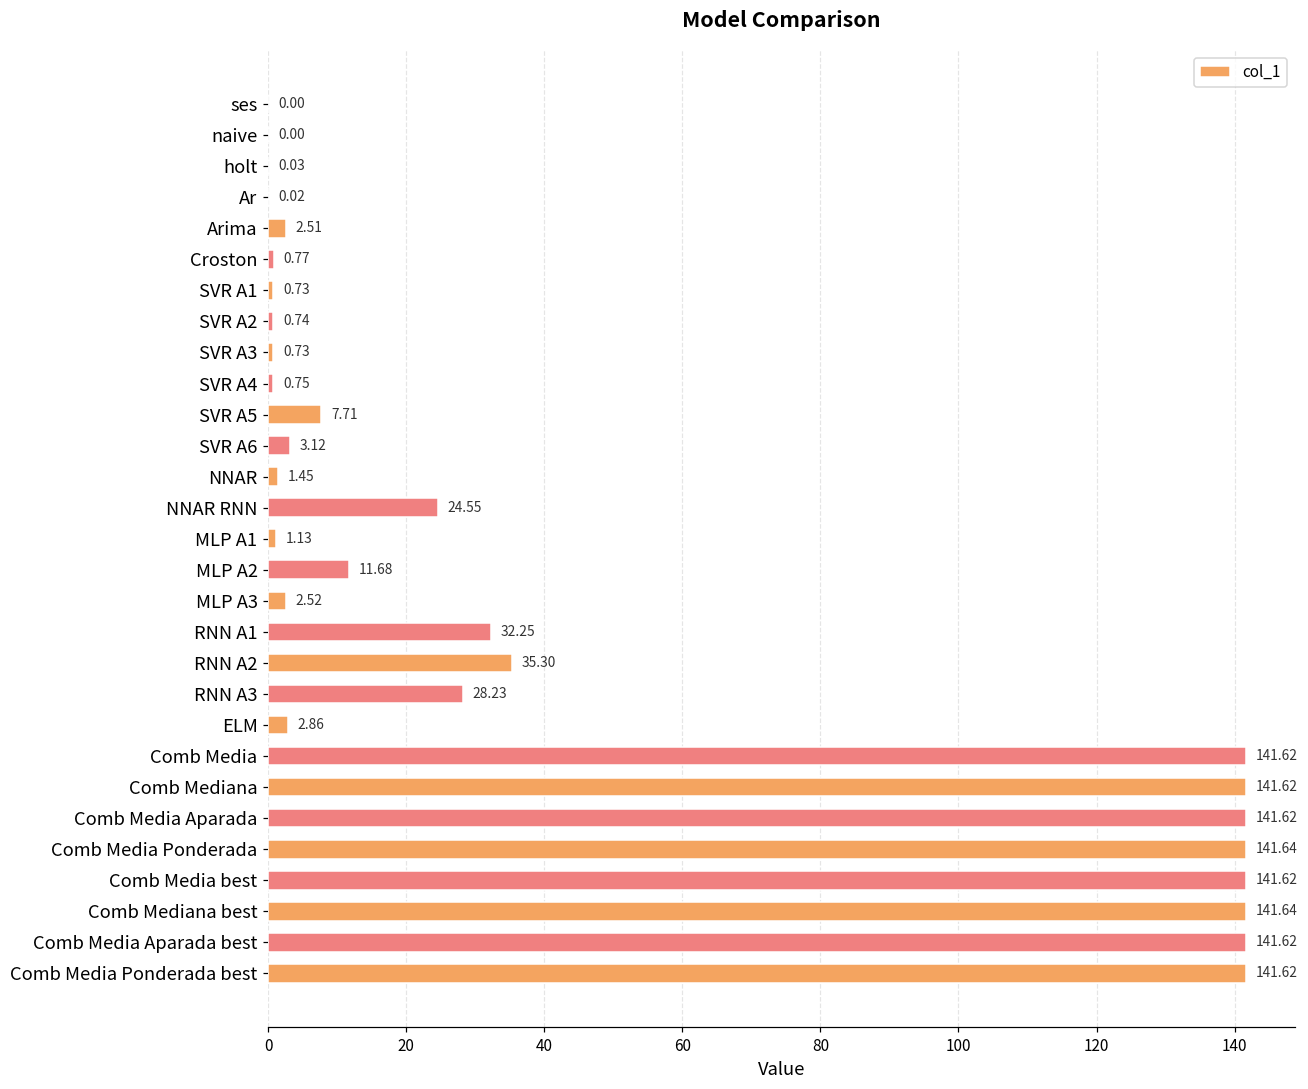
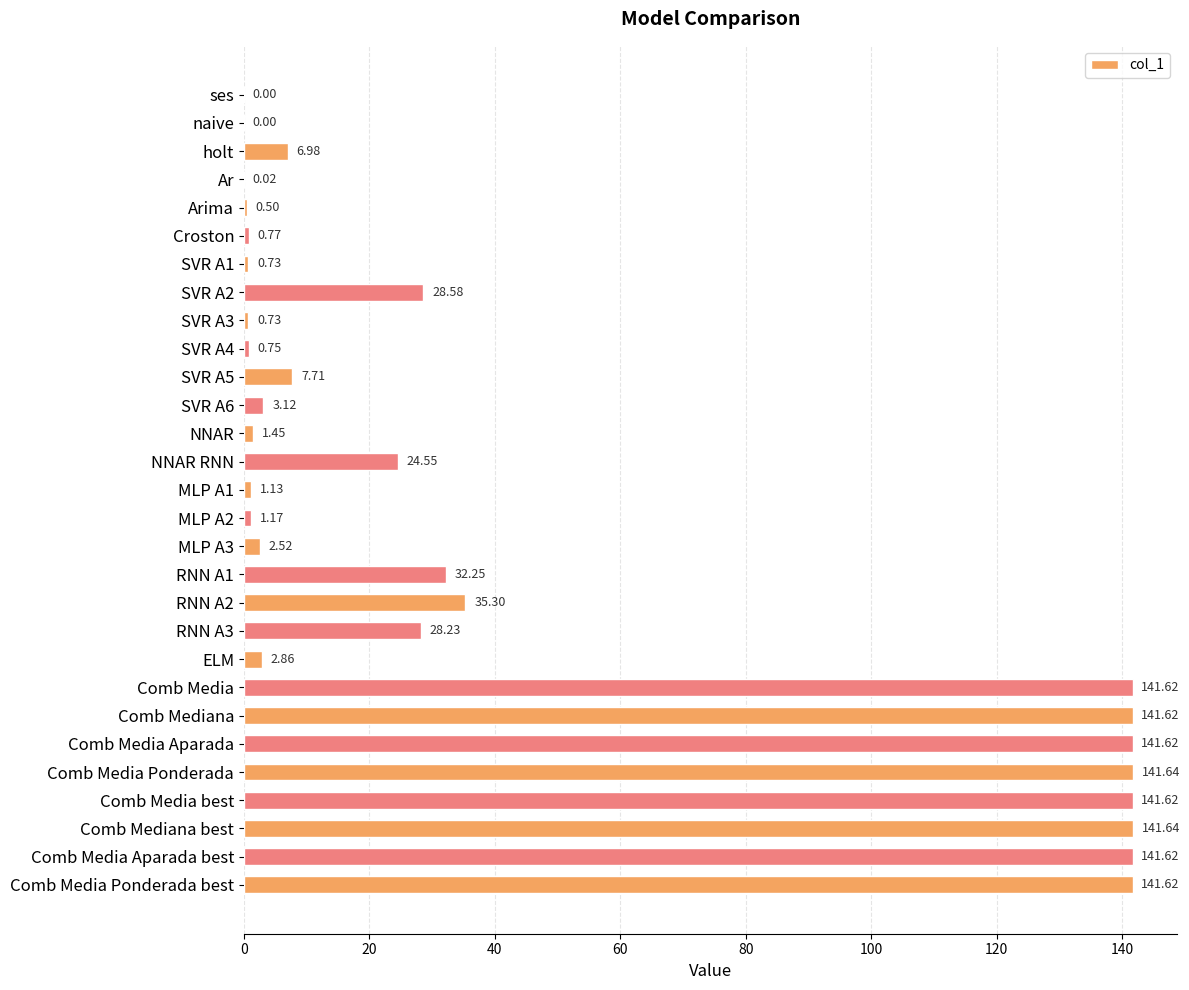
holt: 0.03 -> 6.98
Arima: 2.51 -> 0.50
SVR A2: 0.74 -> 28.58
MLP A2: 11.68 -> 1.17
